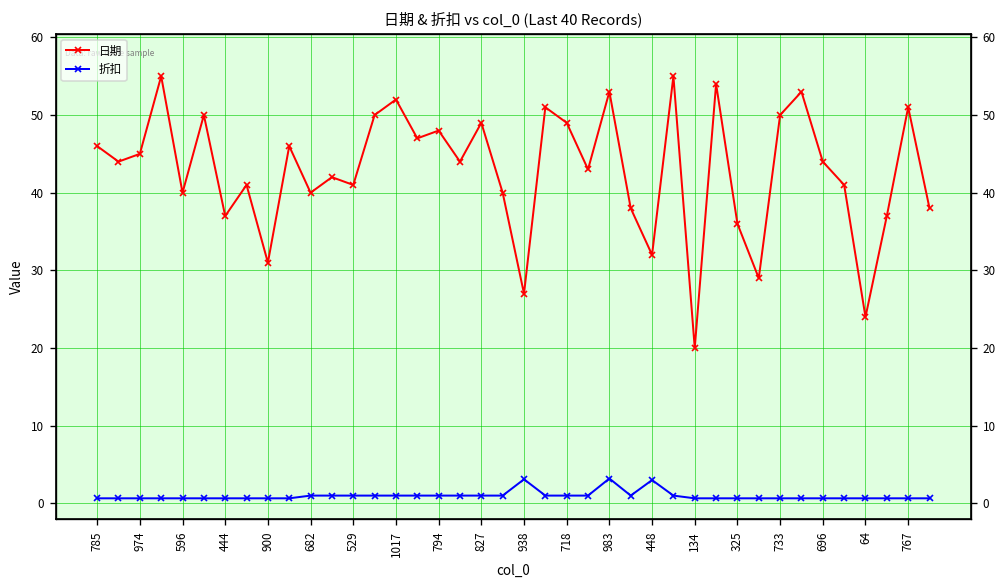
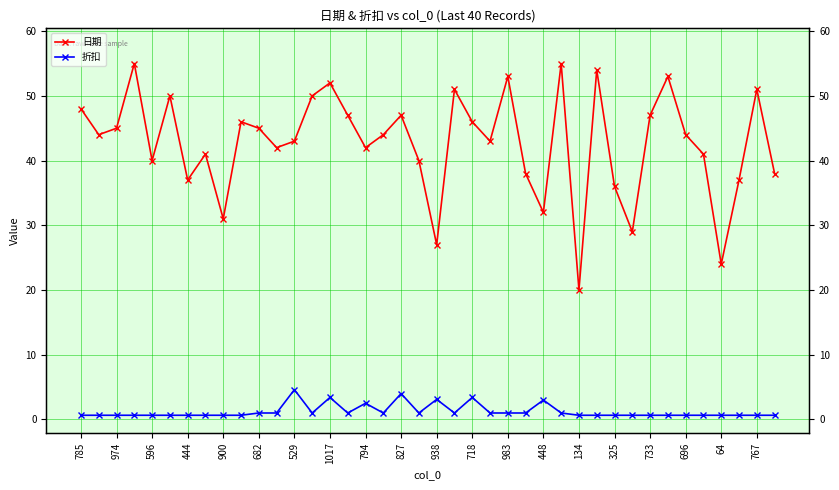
日期, 785: 46 -> 48
日期, 682: 40 -> 45
日期, 529: 41 -> 43
折扣, 529: 1 -> 5
折扣, 1017: 1 -> 3
日期, 794: 48 -> 42
折扣, 794: 1 -> 3
日期, 827: 49 -> 47
折扣, 827: 1 -> 4
日期, 718: 49 -> 46
折扣, 718: 1 -> 3
折扣, 983: 3 -> 1
日期, 733: 50 -> 47
